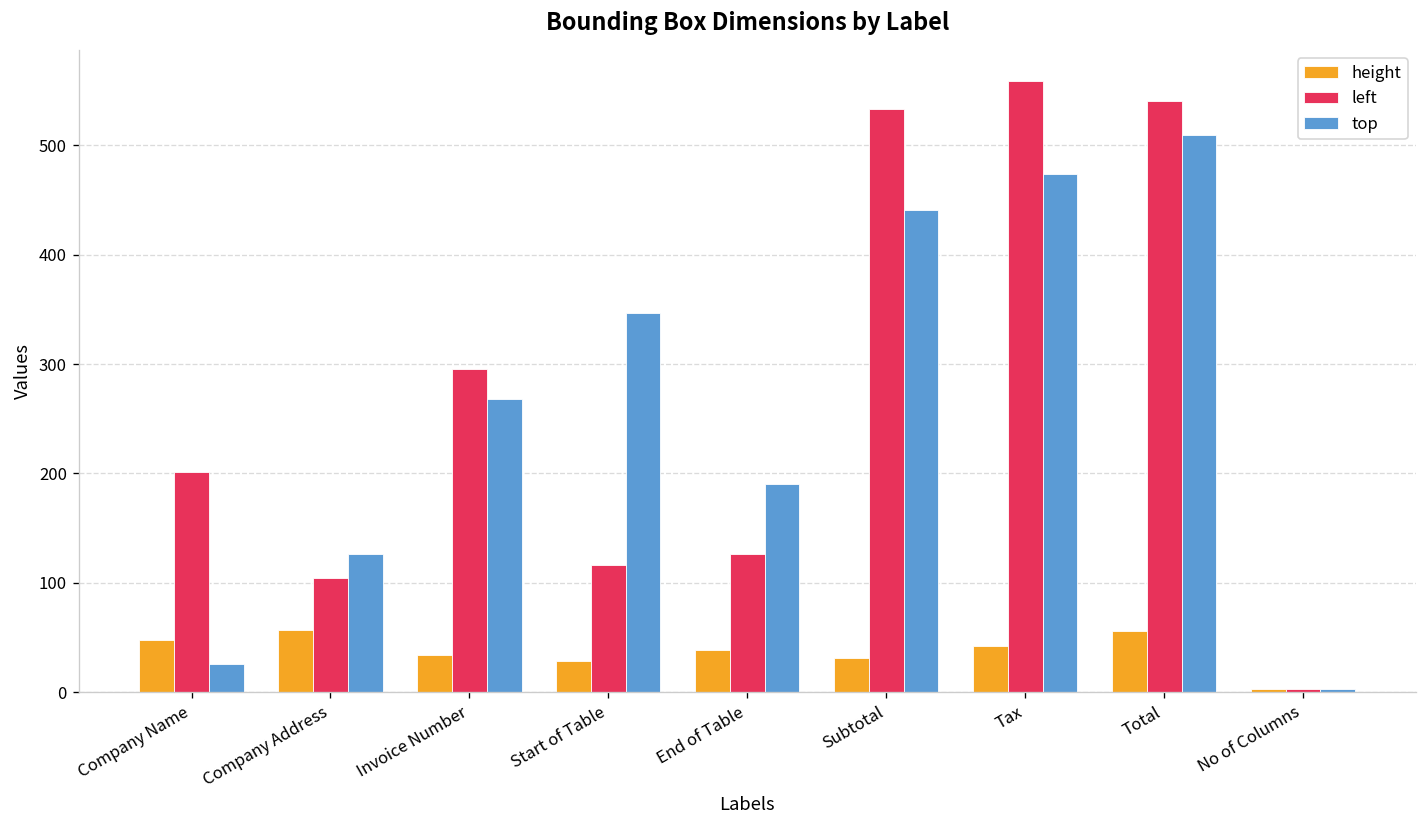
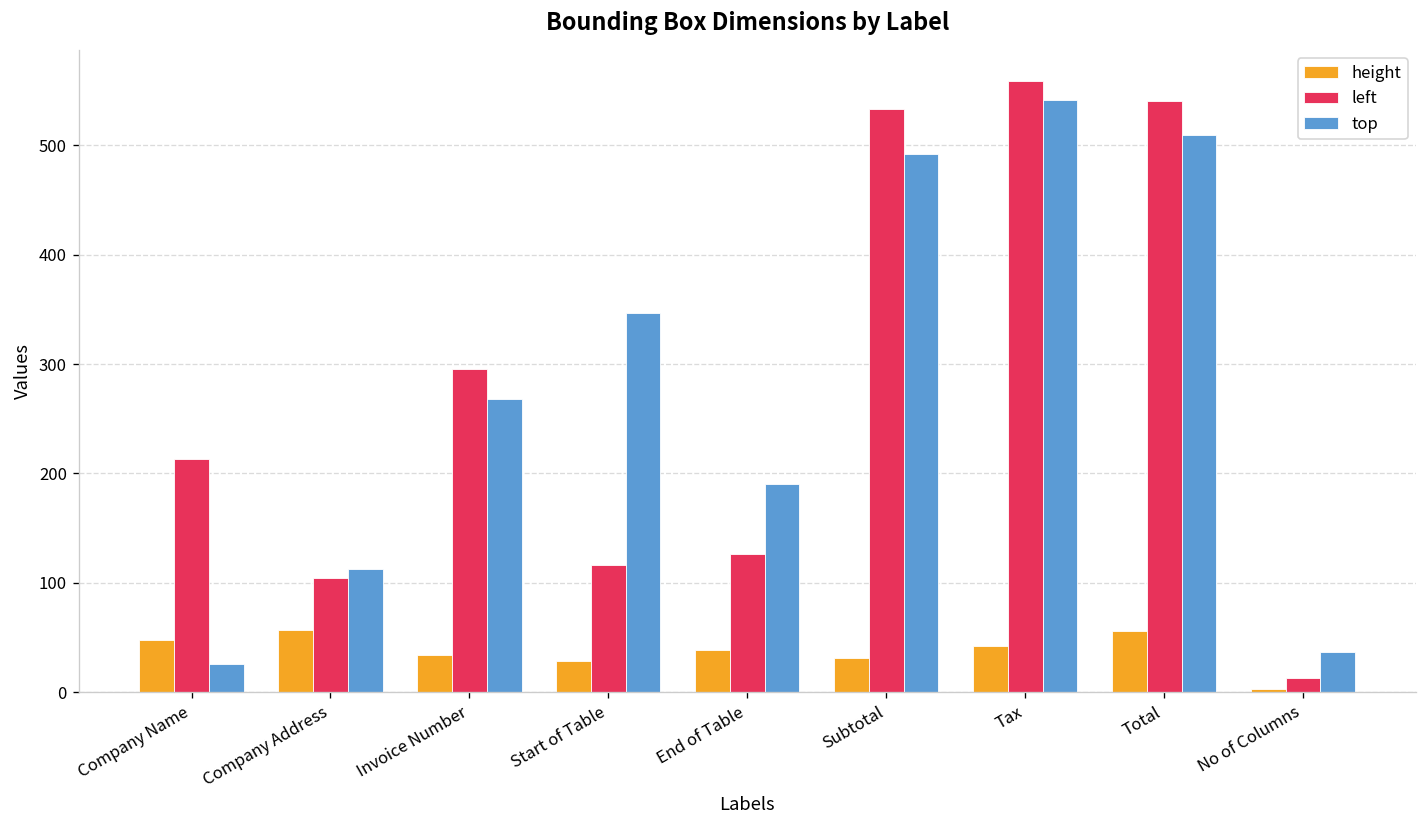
left, Company Name: 200 -> 210
top, Company Address: 130 -> 110
top, Subtotal: 440 -> 490
top, Tax: 470 -> 540
left, No of Columns: 0 -> 10
top, No of Columns: 0 -> 40
